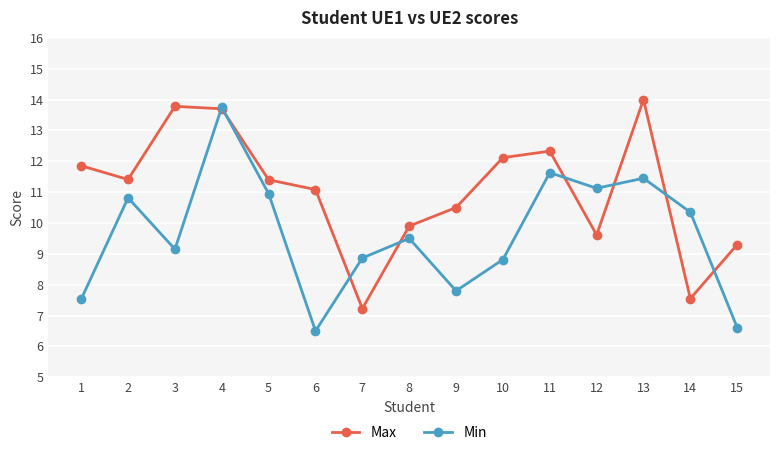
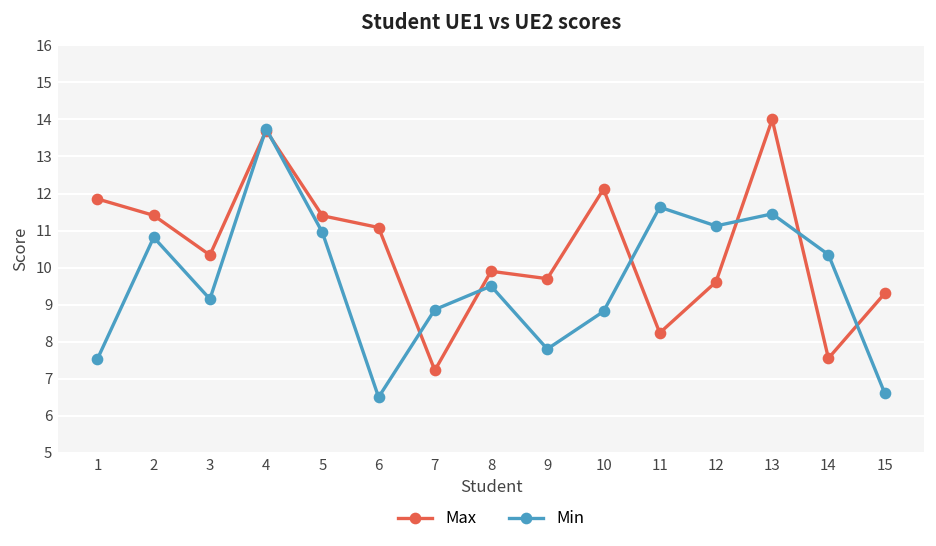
Max, 3: 13.8 -> 10.3
Max, 9: 10.5 -> 9.7
Max, 11: 12.3 -> 8.2
